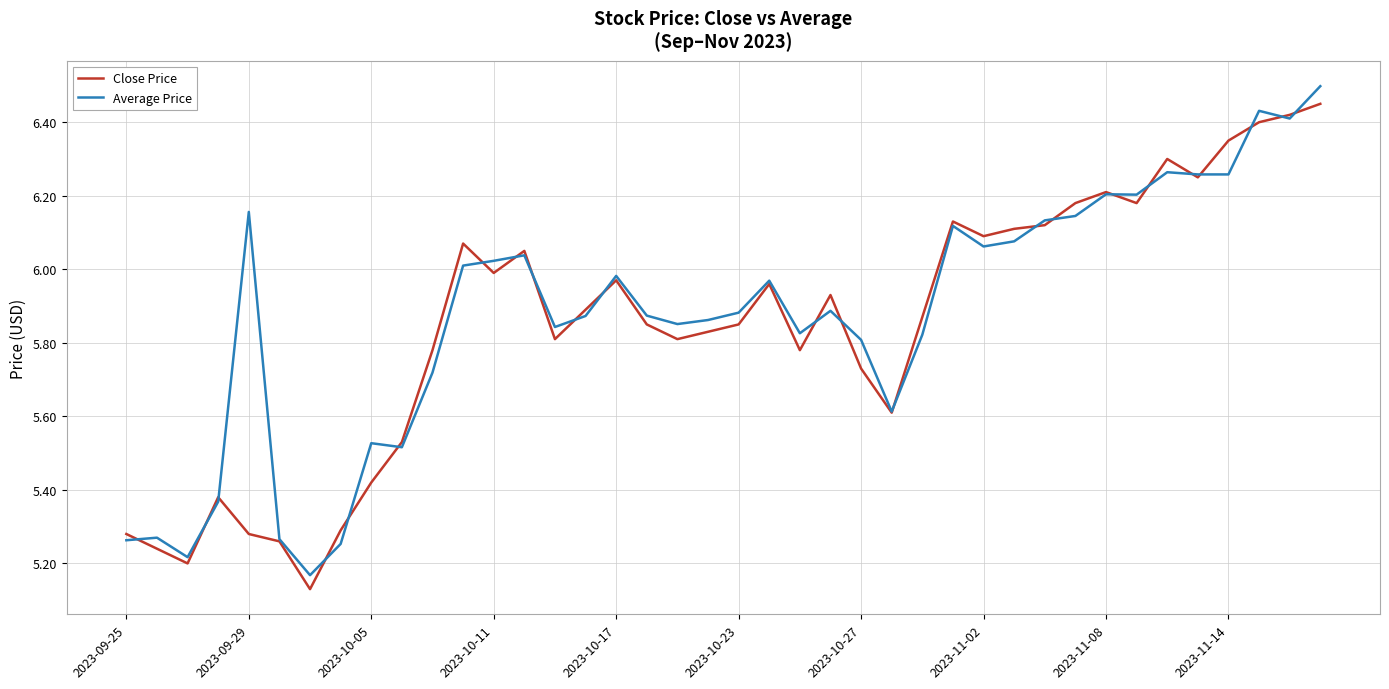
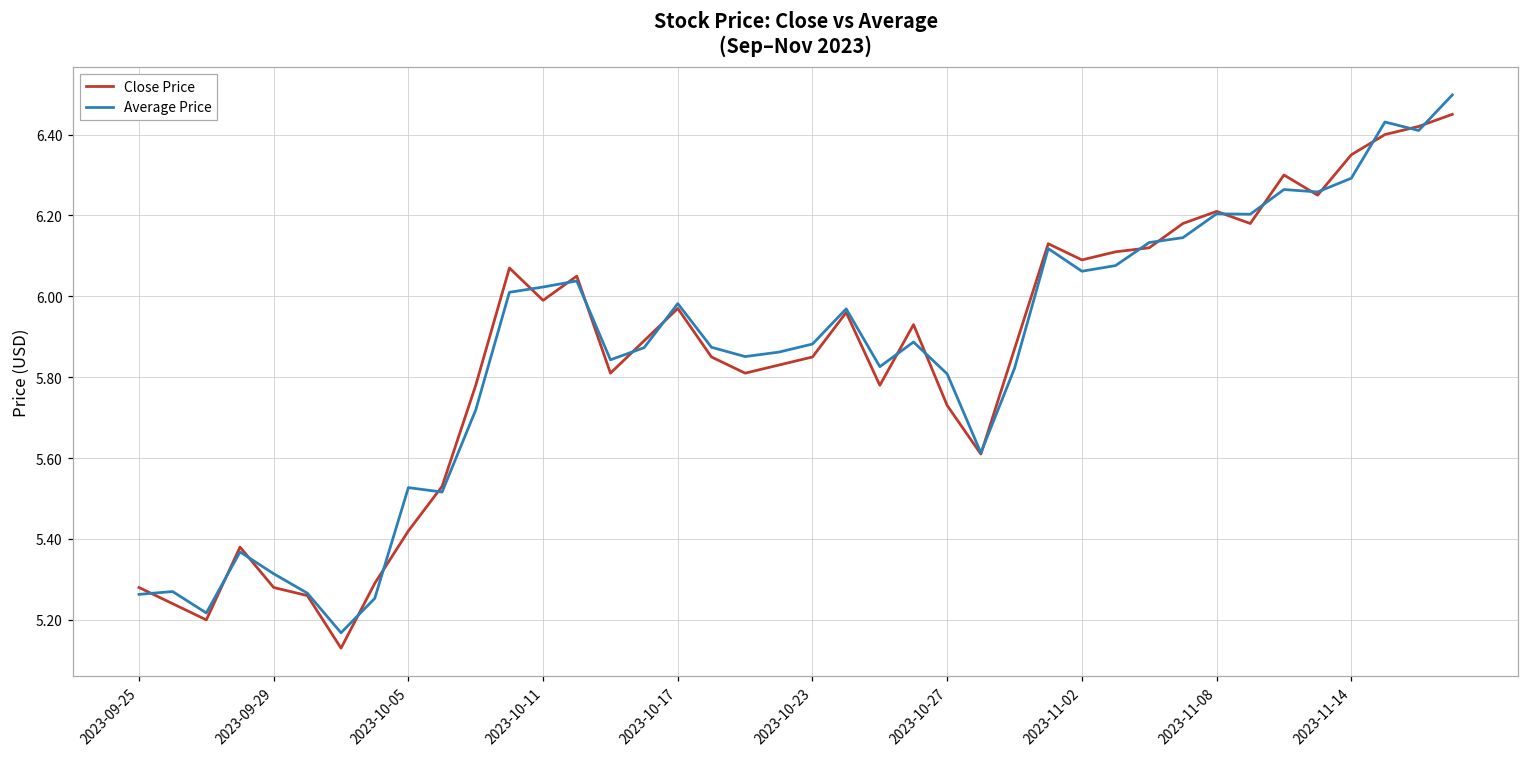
Average Price, 2023-09-29: 6.16 -> 5.31
Average Price, 2023-11-14: 6.26 -> 6.29
